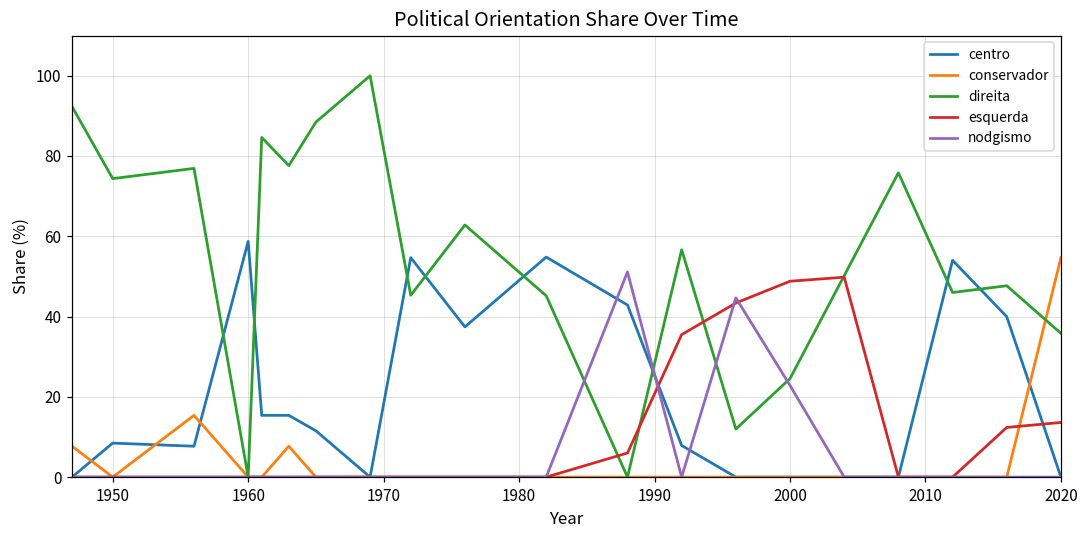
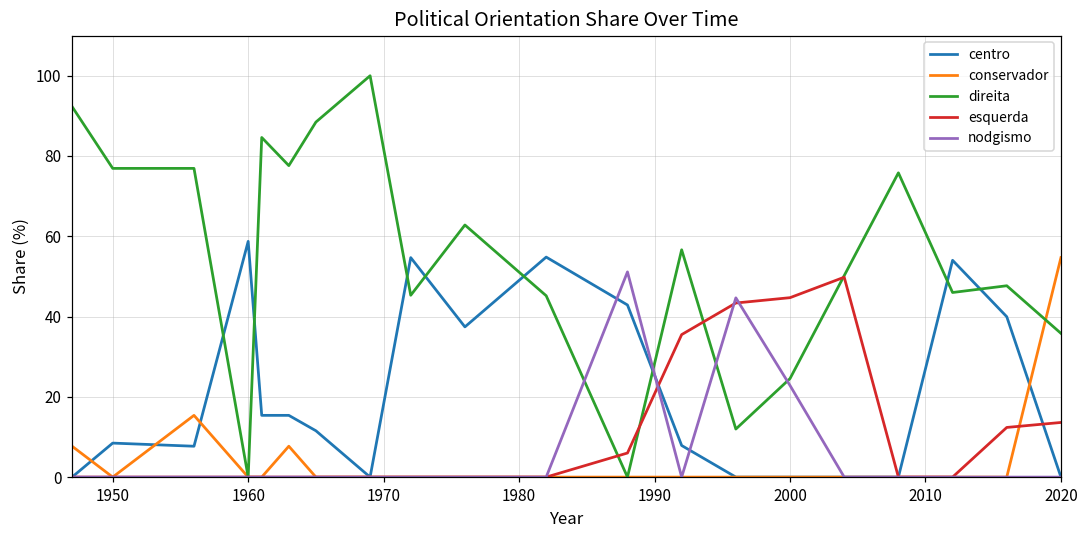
direita, 1950: 74 -> 77
esquerda, 2000: 49 -> 45
